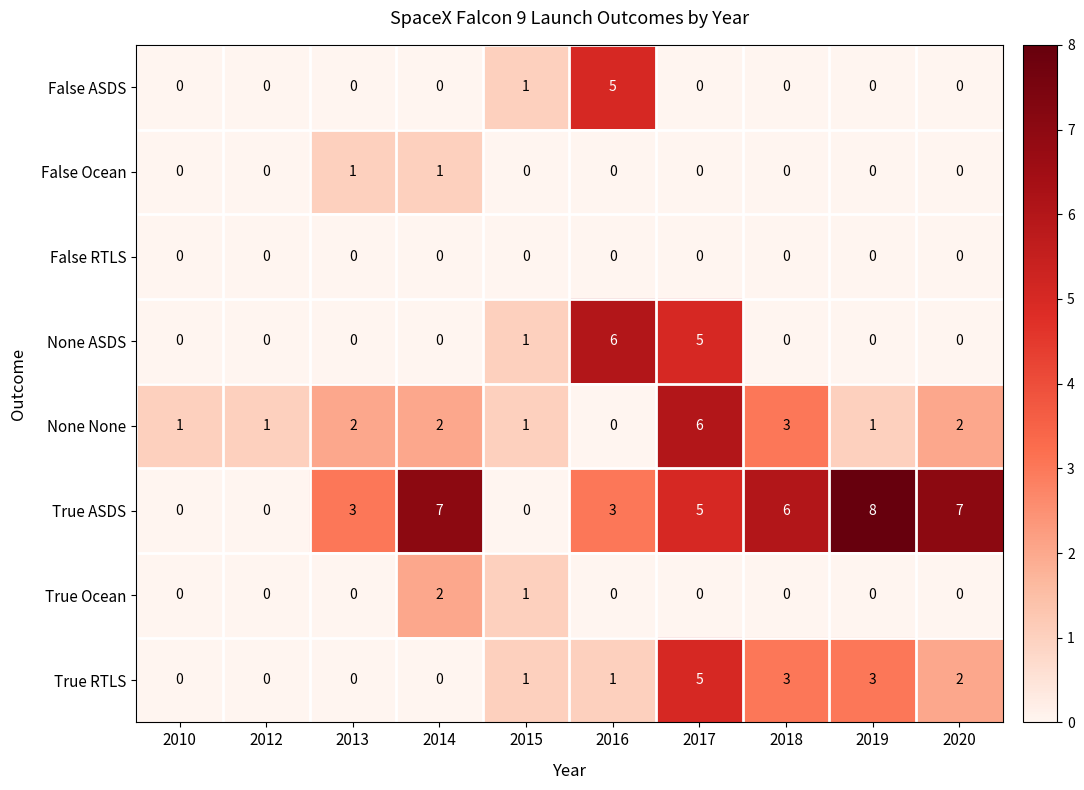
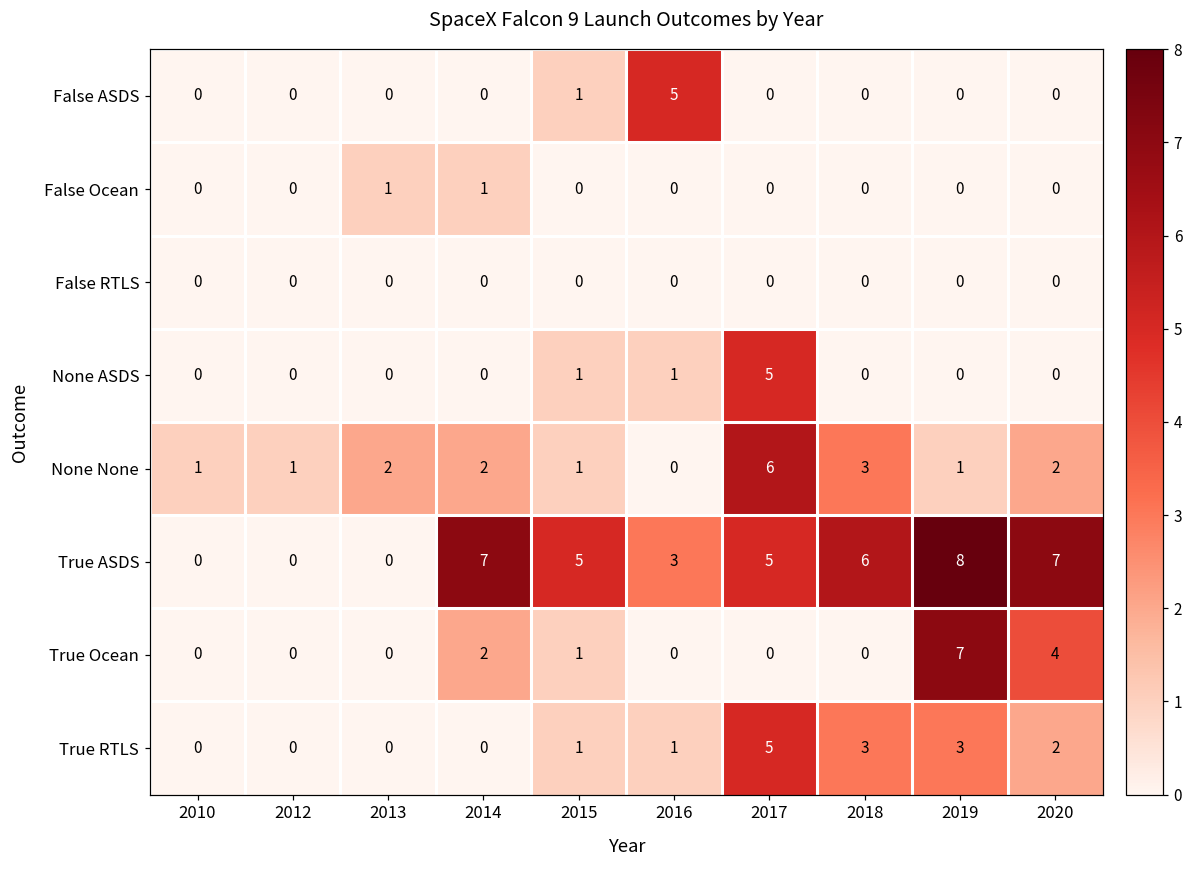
None ASDS, 2016: 6 -> 1
True ASDS, 2013: 3 -> 0
True ASDS, 2015: 0 -> 5
True Ocean, 2019: 0 -> 7
True Ocean, 2020: 0 -> 4
